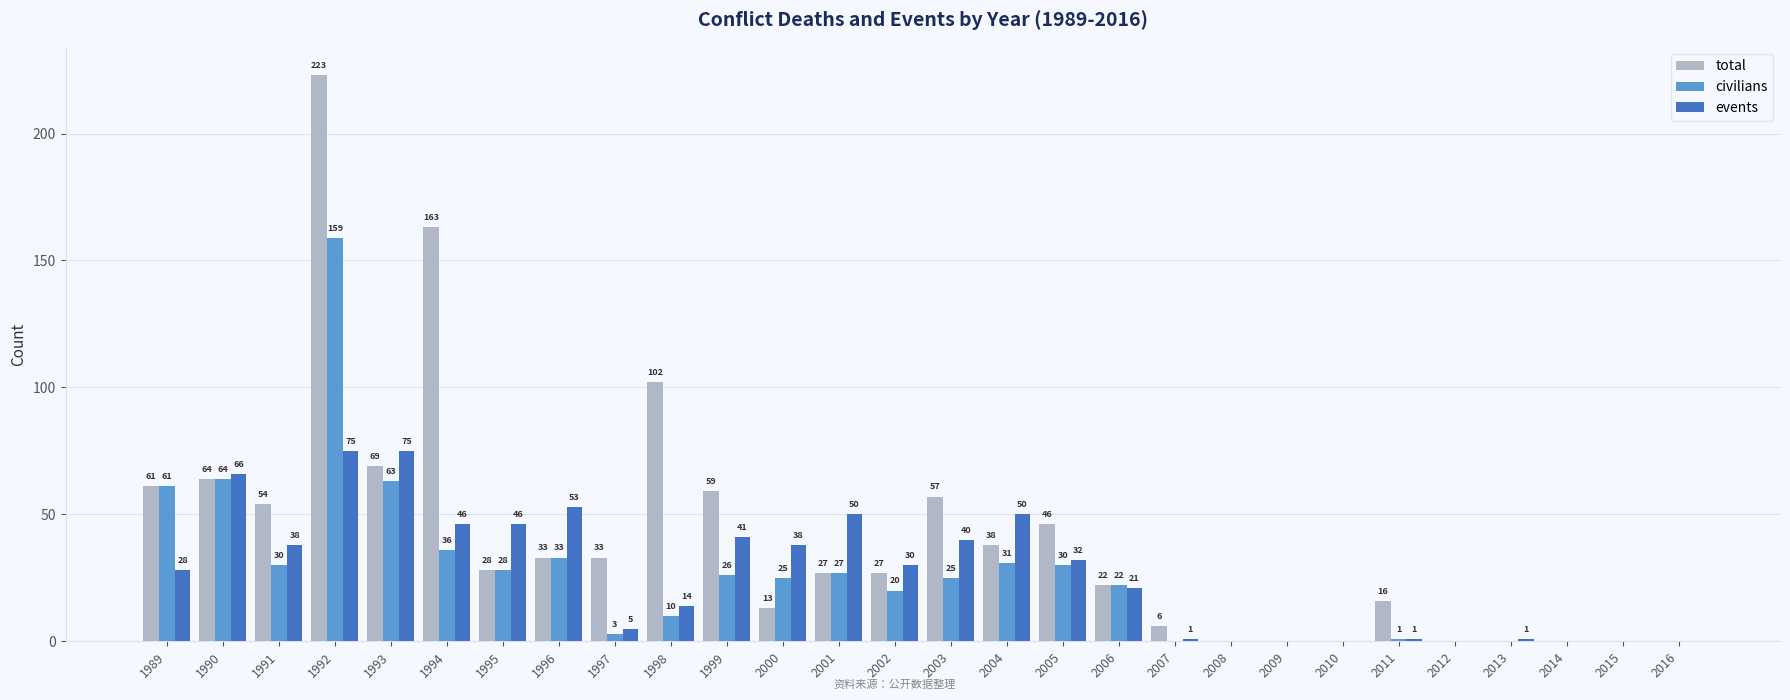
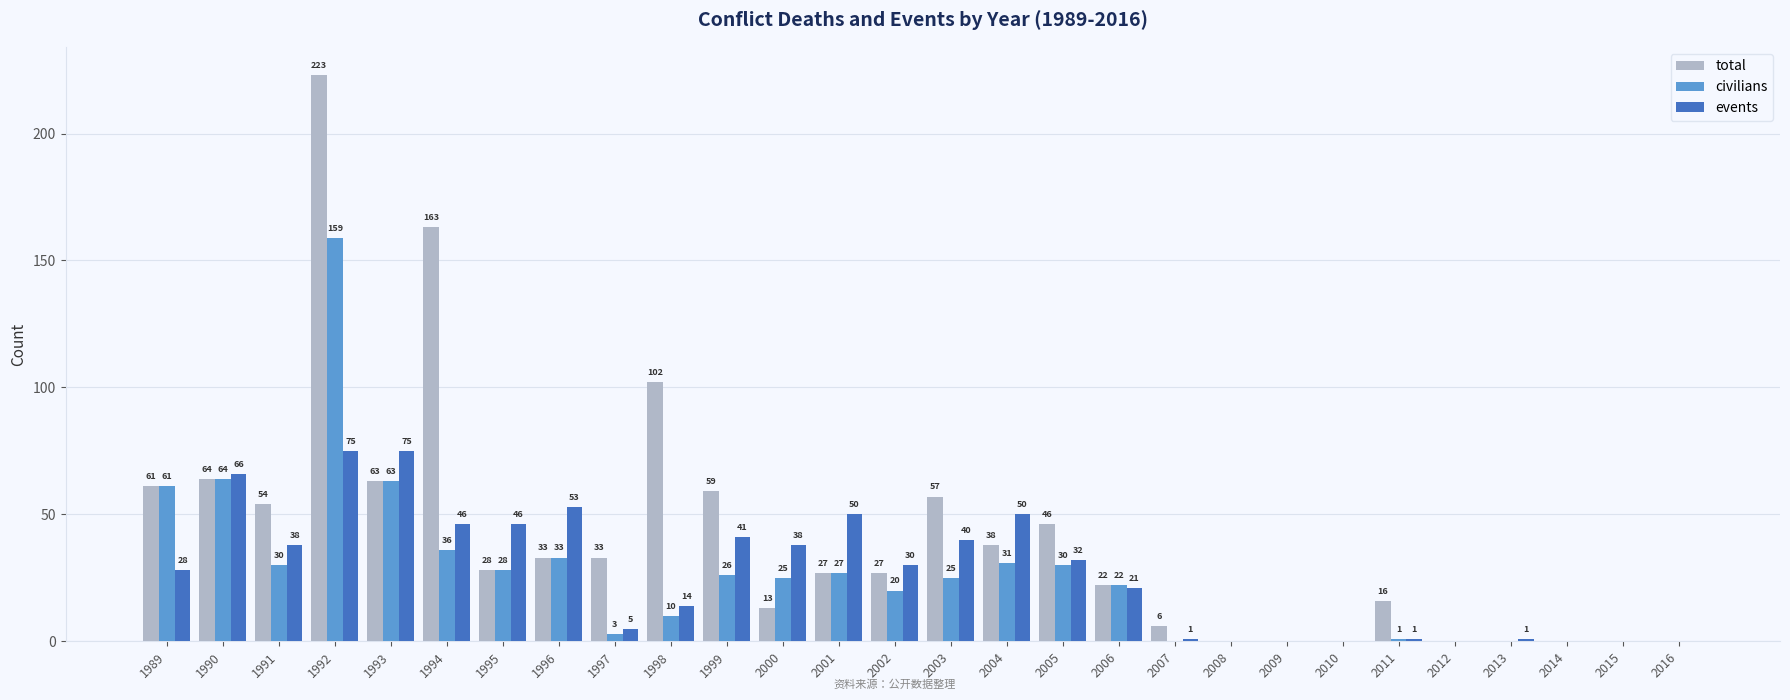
total, 1993: 69 -> 63
